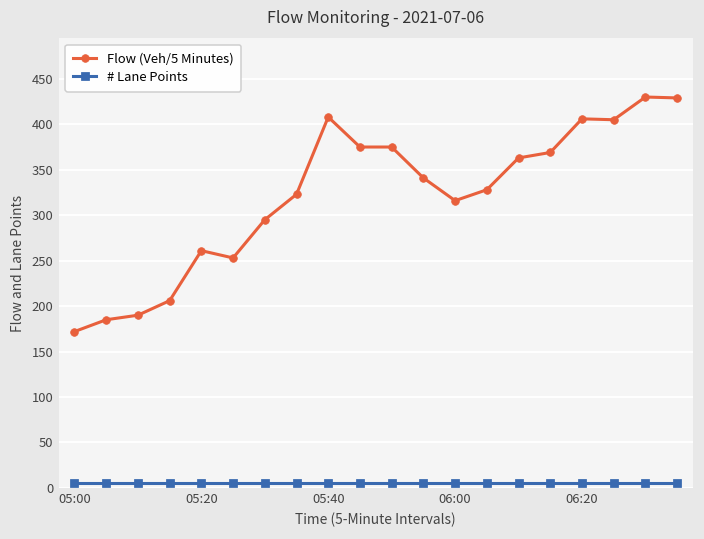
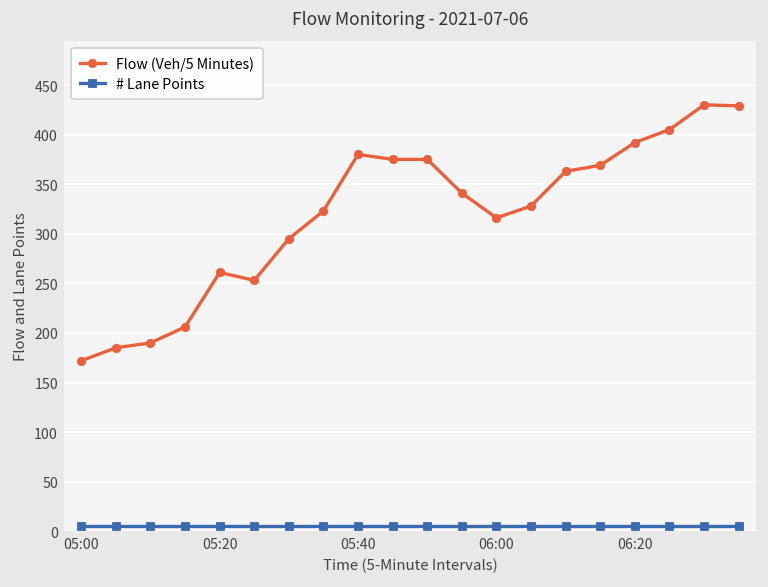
Flow (Veh/5 Minutes), 05:40: 410 -> 380
Flow (Veh/5 Minutes), 06:20: 410 -> 390
